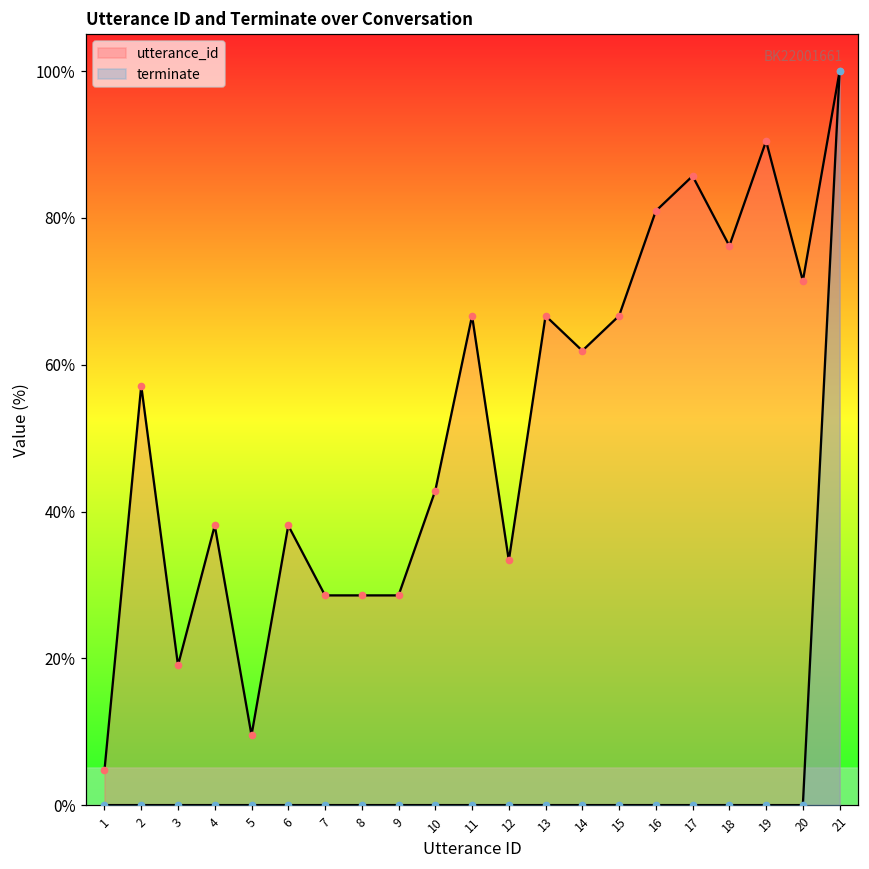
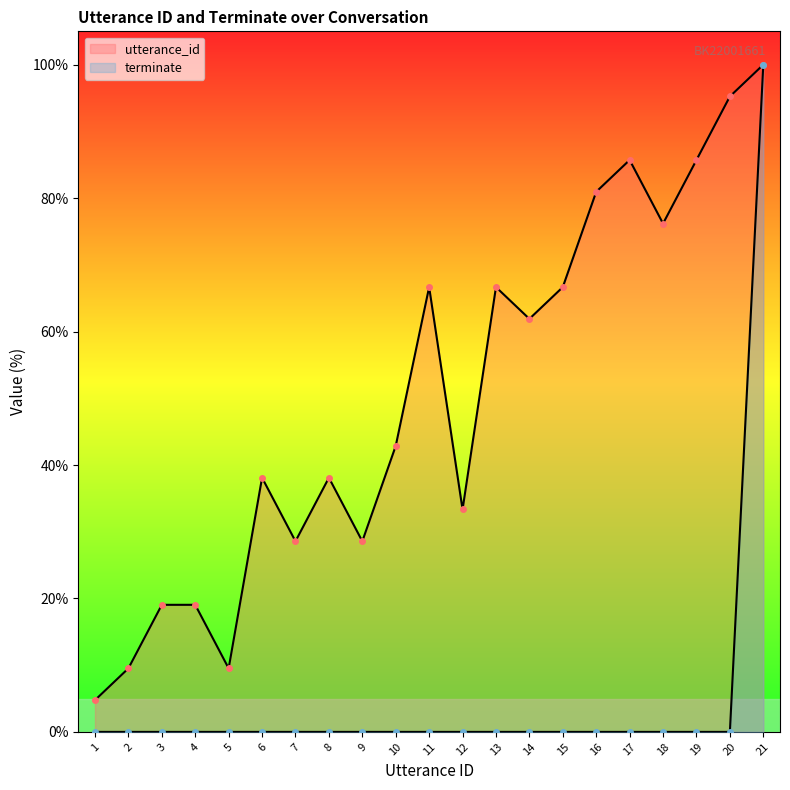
utterance_id, 2: 57% -> 10%
utterance_id, 4: 38% -> 19%
utterance_id, 8: 29% -> 38%
utterance_id, 19: 90% -> 86%
utterance_id, 20: 71% -> 95%
